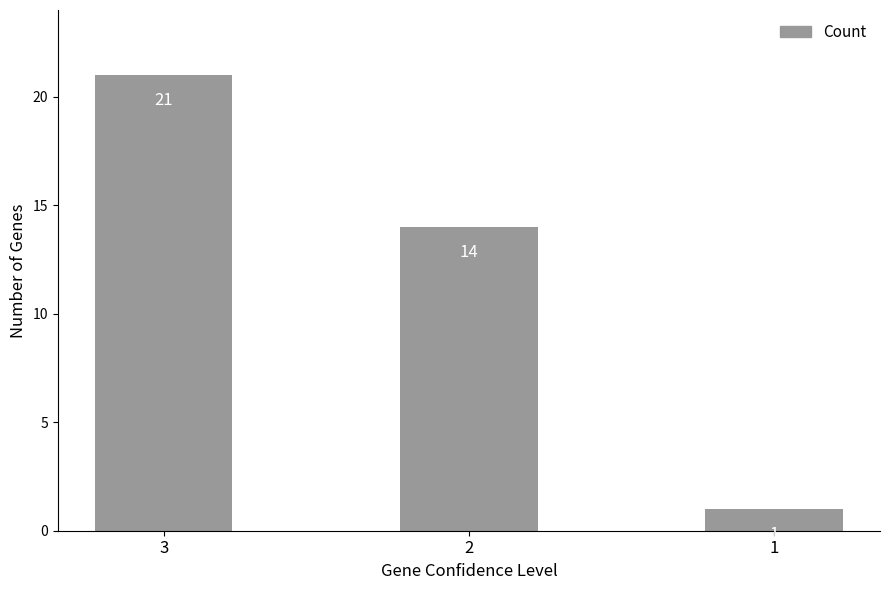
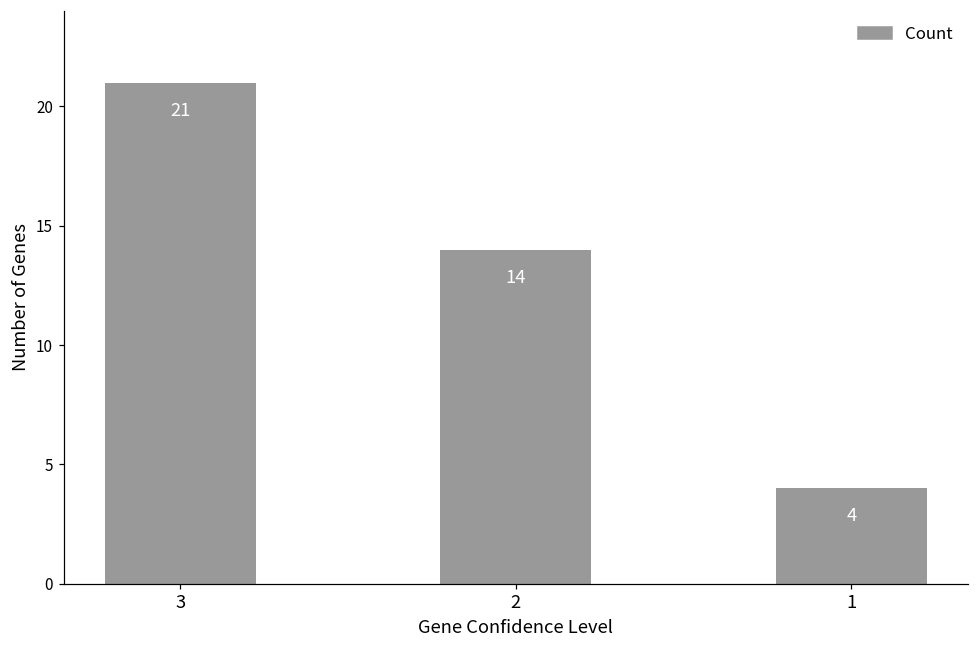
1: 1 -> 4
